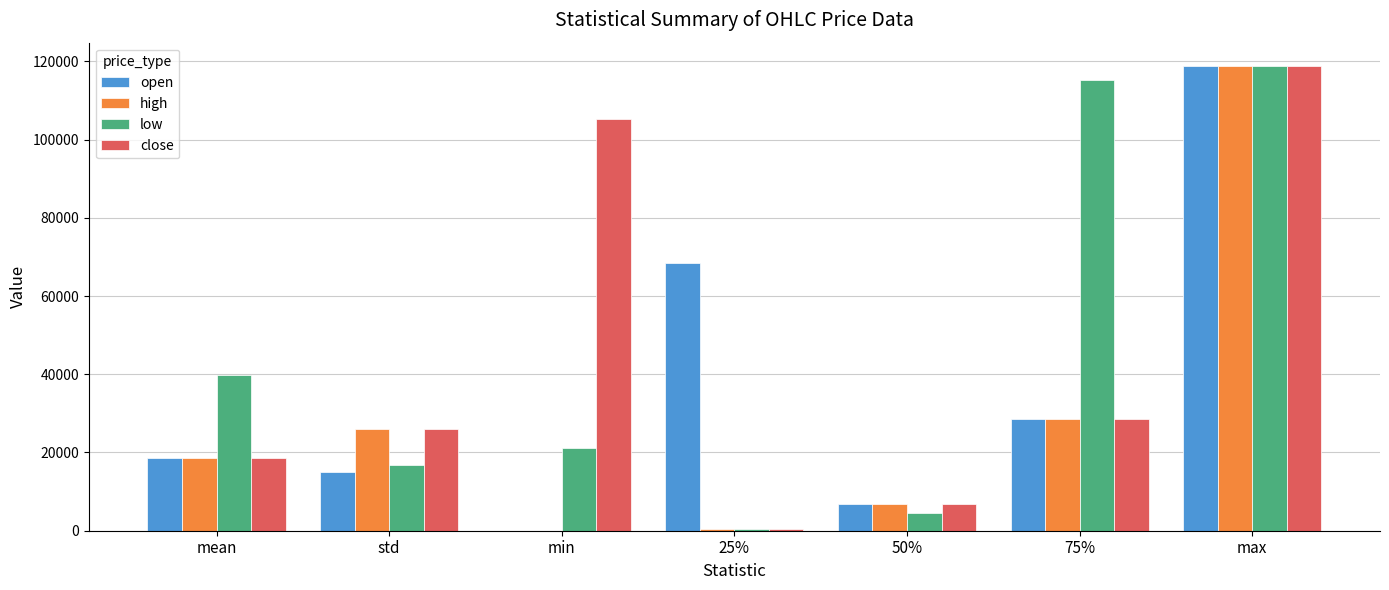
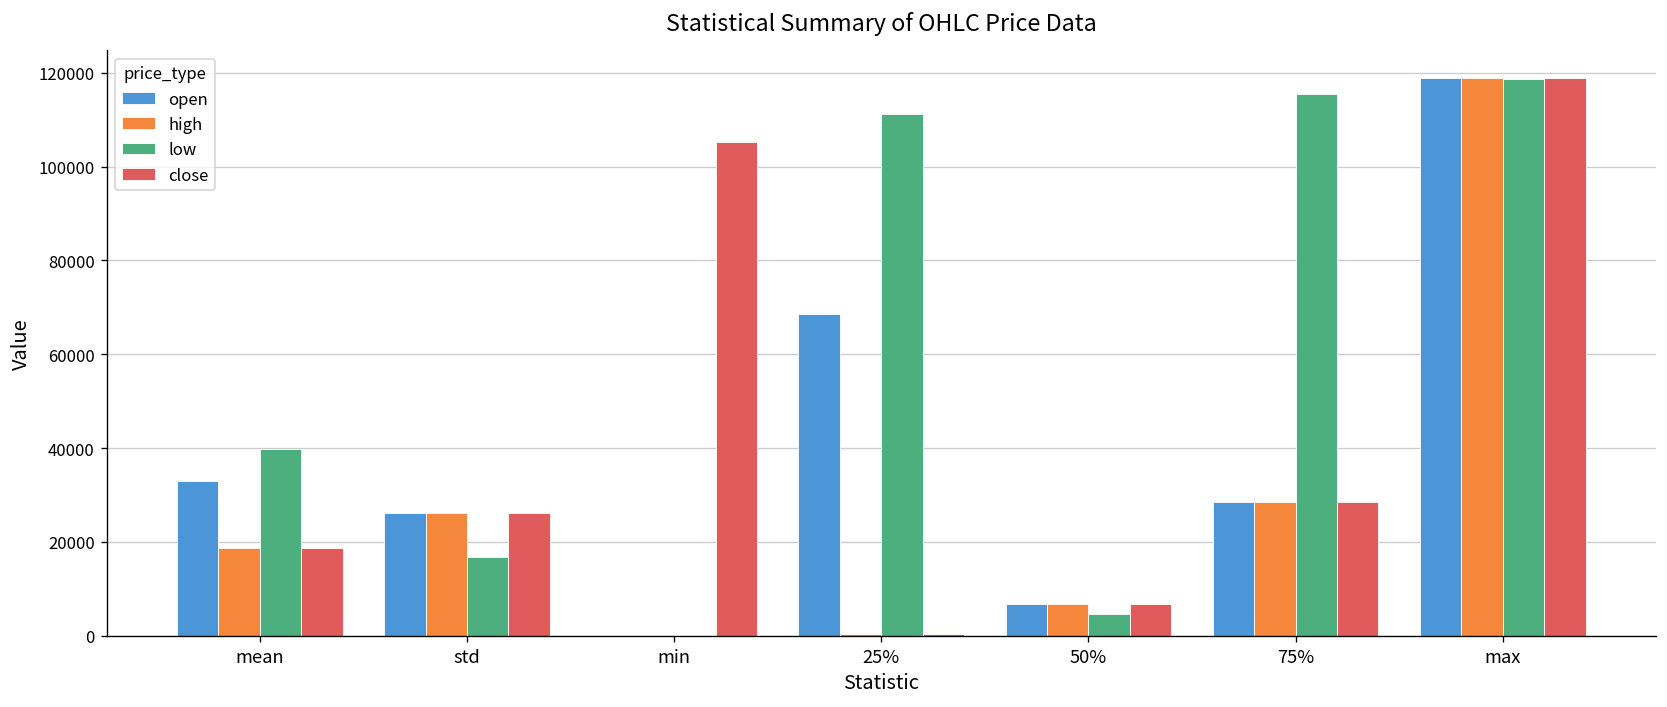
open, mean: 19000 -> 33000
open, std: 15000 -> 26000
low, min: 21000 -> 0
low, 25%: 0 -> 111000
